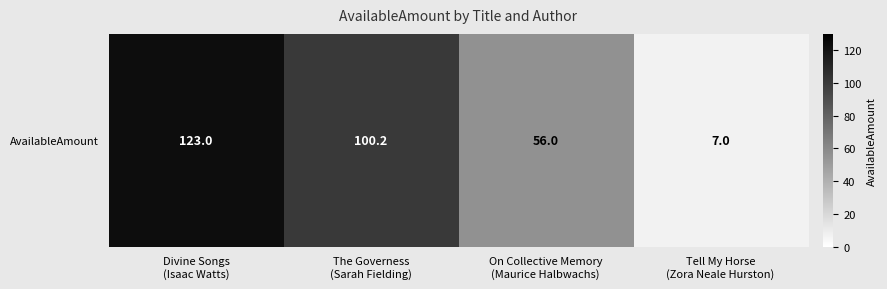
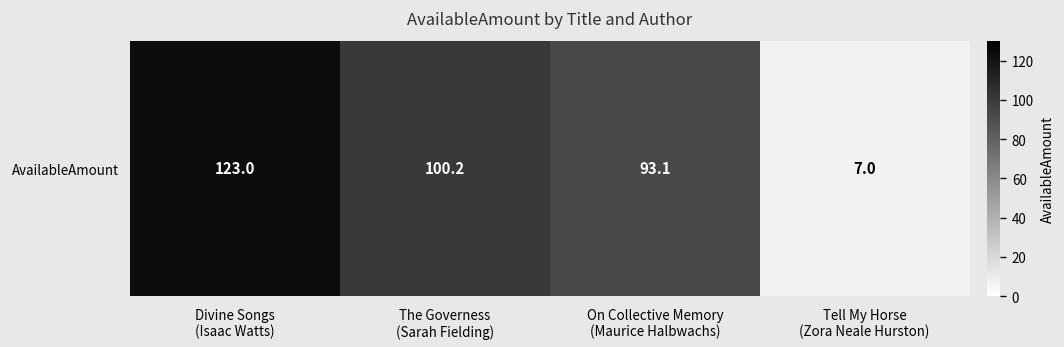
AvailableAmount, On Collective Memory (Maurice Halbwachs): 56.0 -> 93.1
